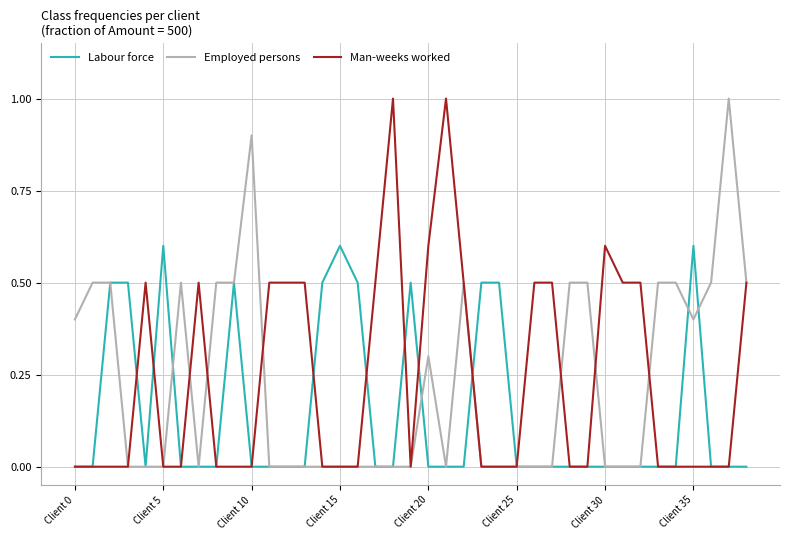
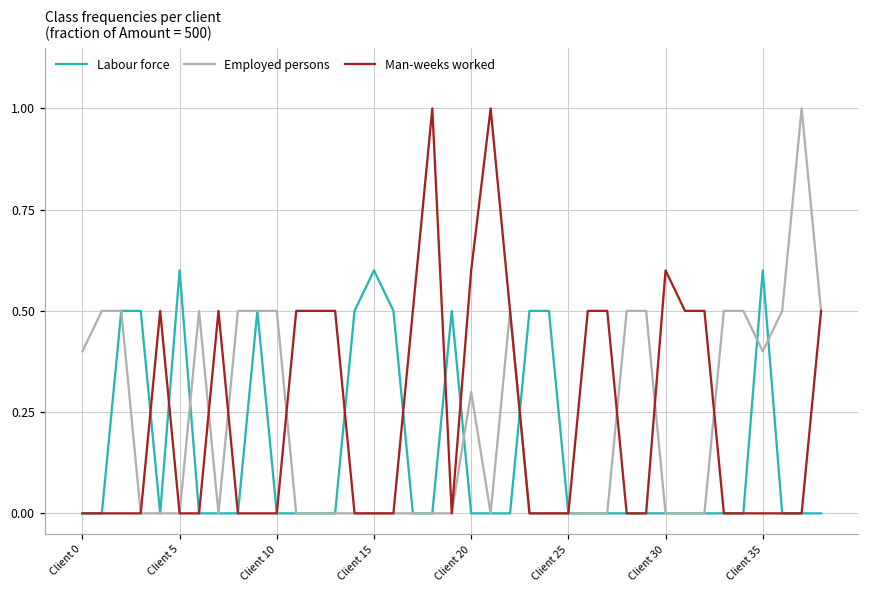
Employed persons, Client 10: 0.9 -> 0.5
